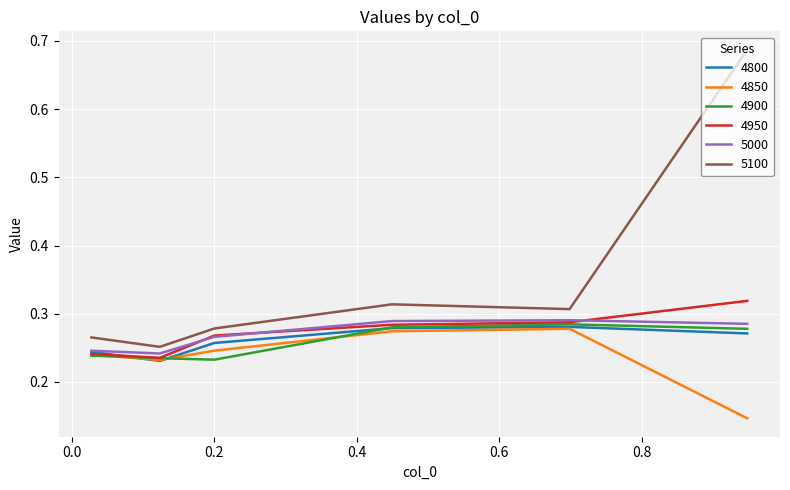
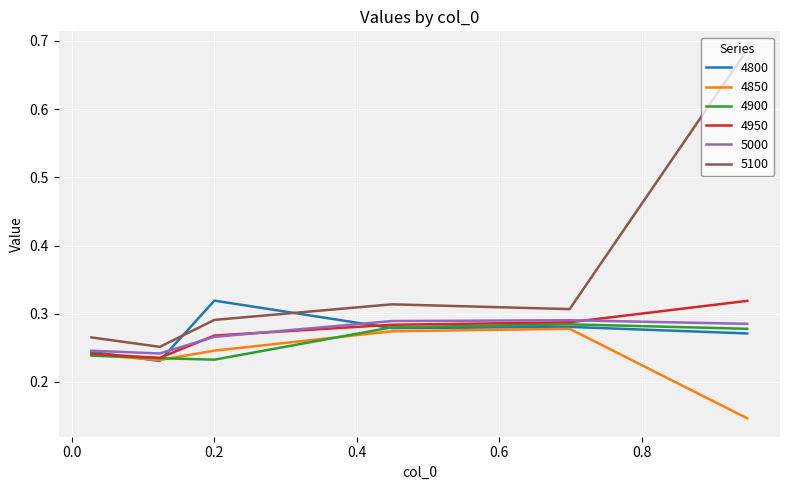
4800, 0.2: 0.26 -> 0.32
5100, 0.2: 0.28 -> 0.29
